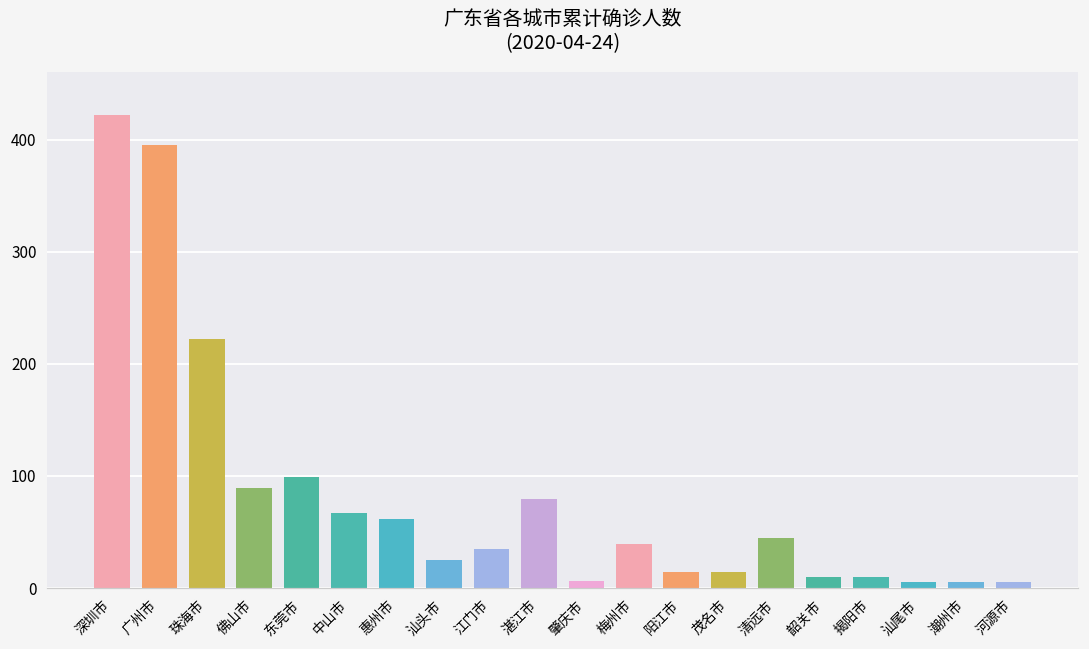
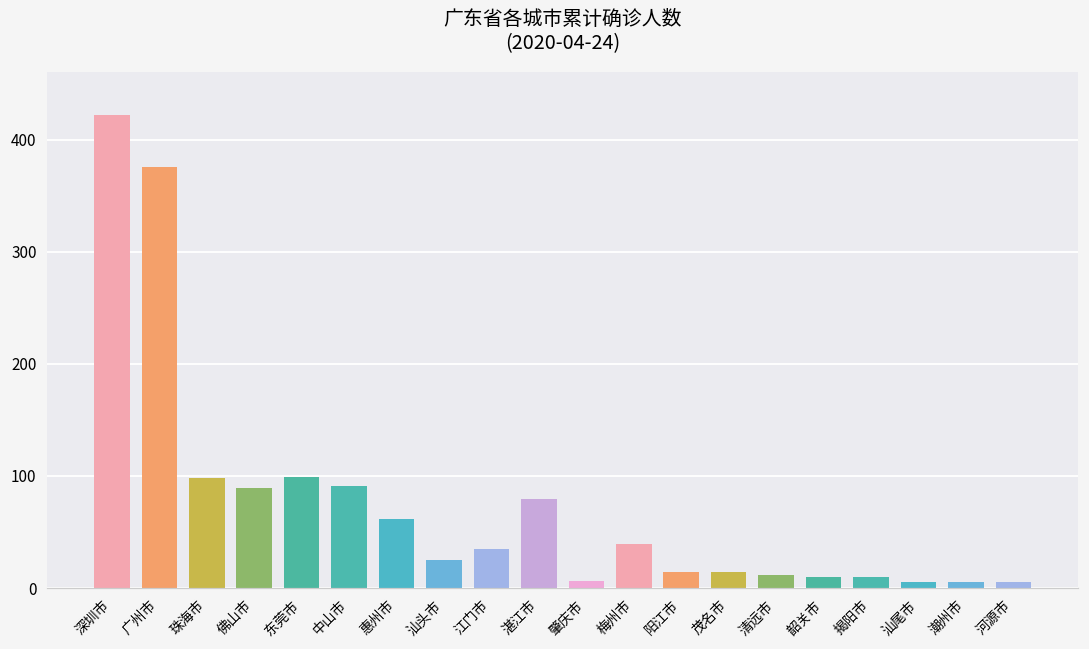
广州市: 395 -> 376
珠海市: 222 -> 98
中山市: 67 -> 91
清远市: 45 -> 12
